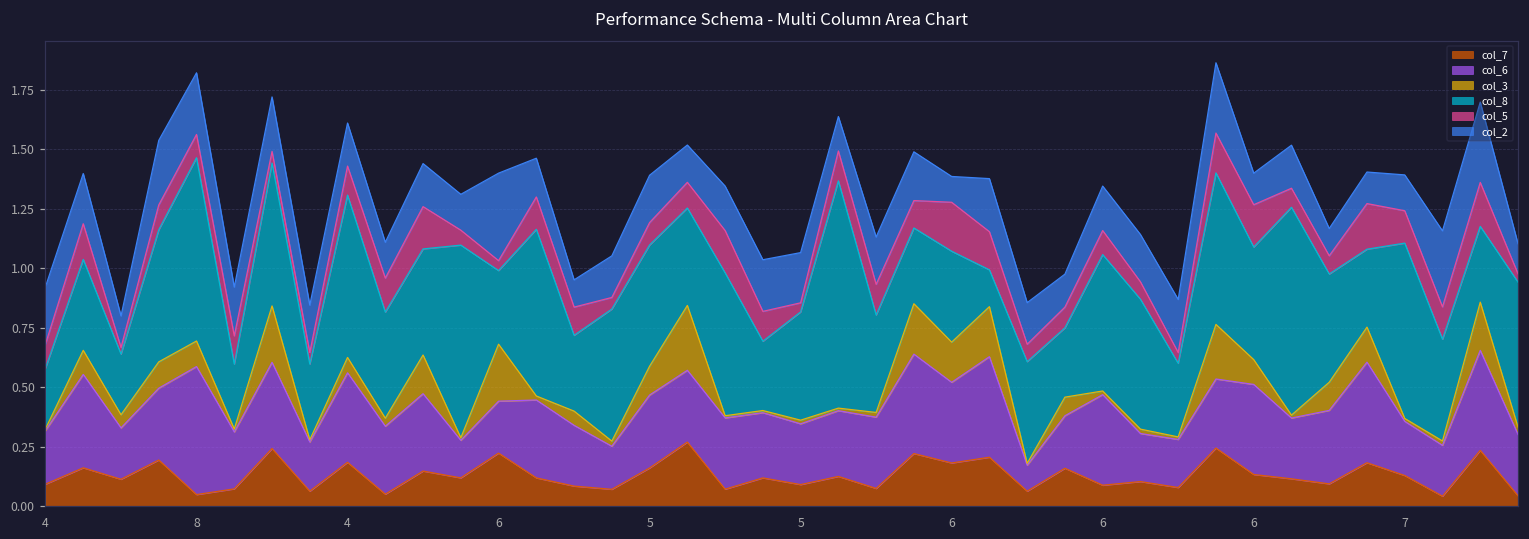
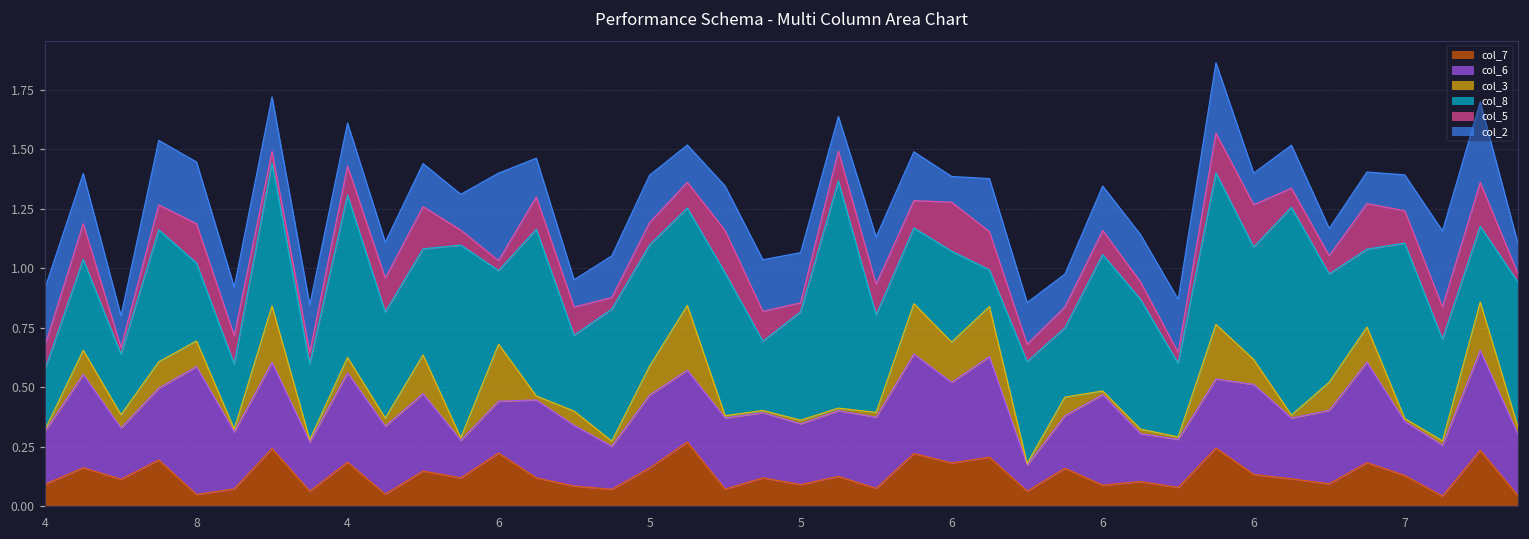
col_8, 8: 0.77 -> 0.33
col_5, 8: 0.10 -> 0.17
